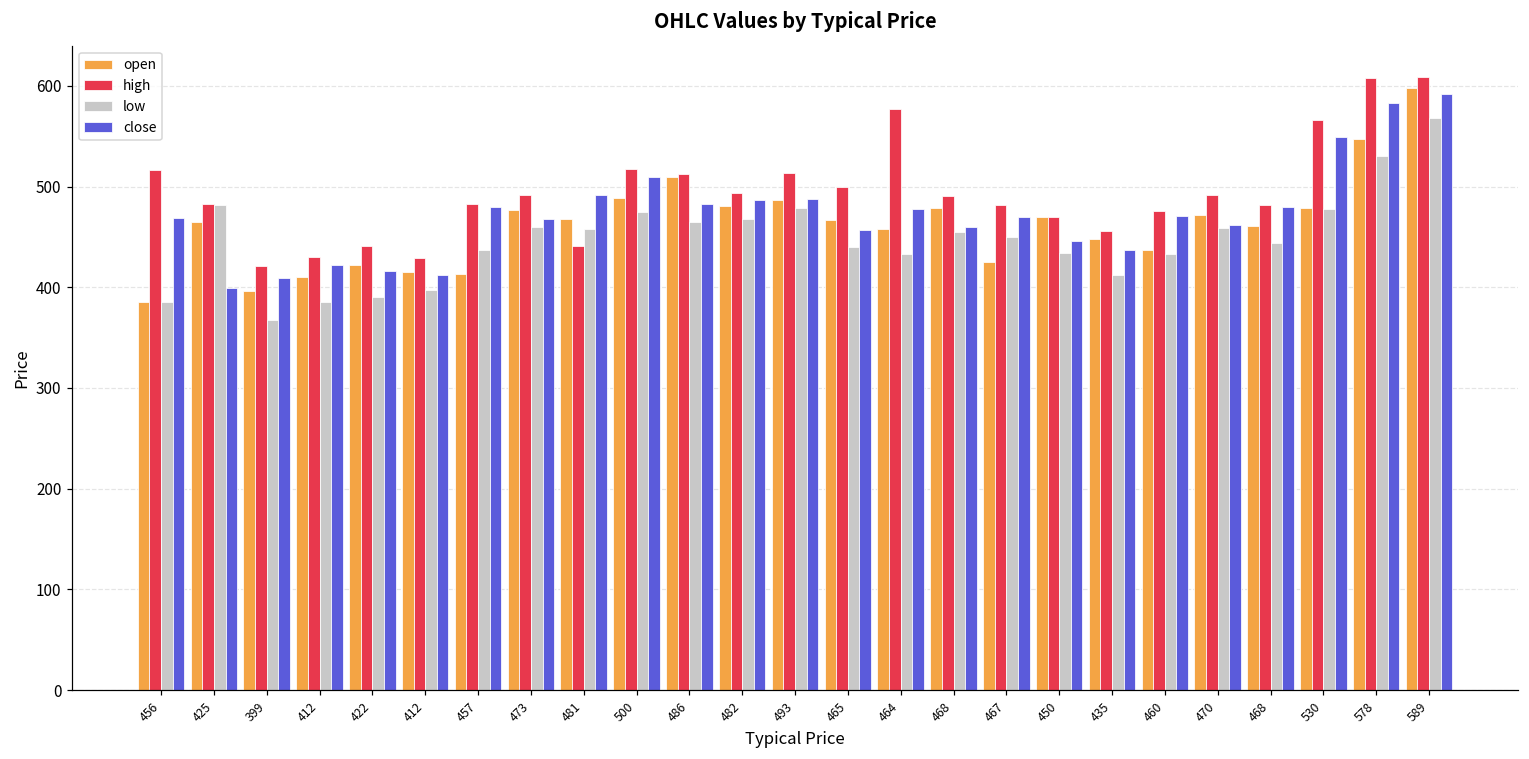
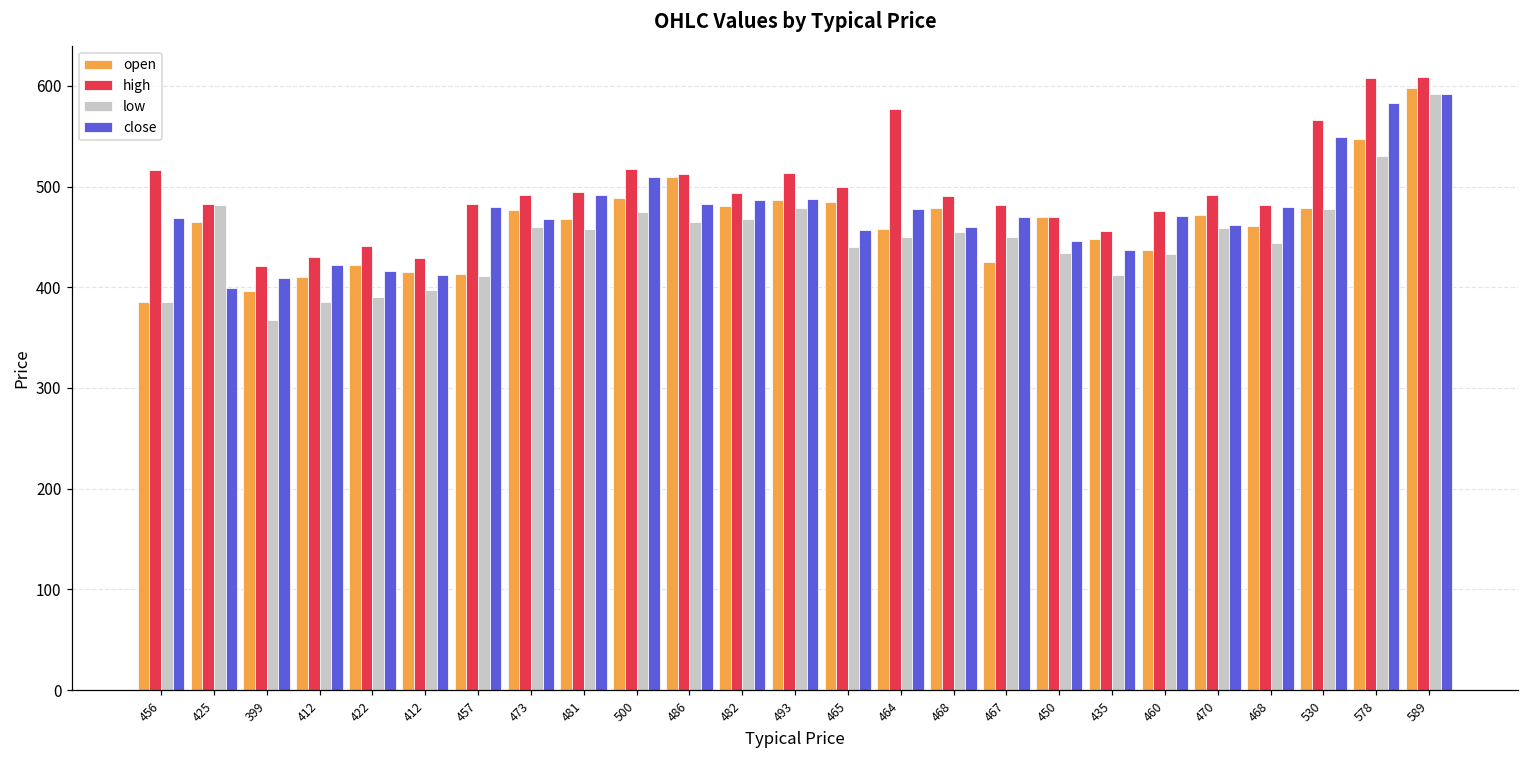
low, 457: 440 -> 410
high, 481: 440 -> 490
open, 465: 470 -> 490
low, 464: 430 -> 450
low, 589: 570 -> 590
